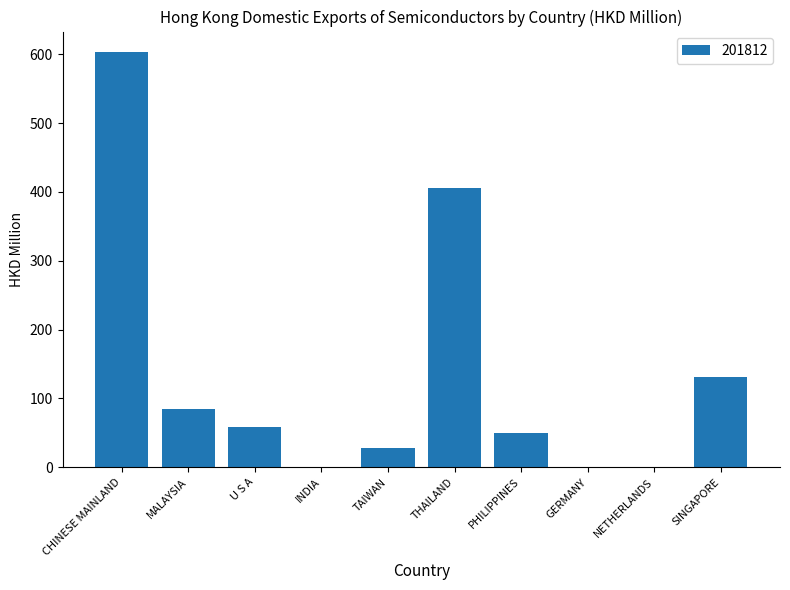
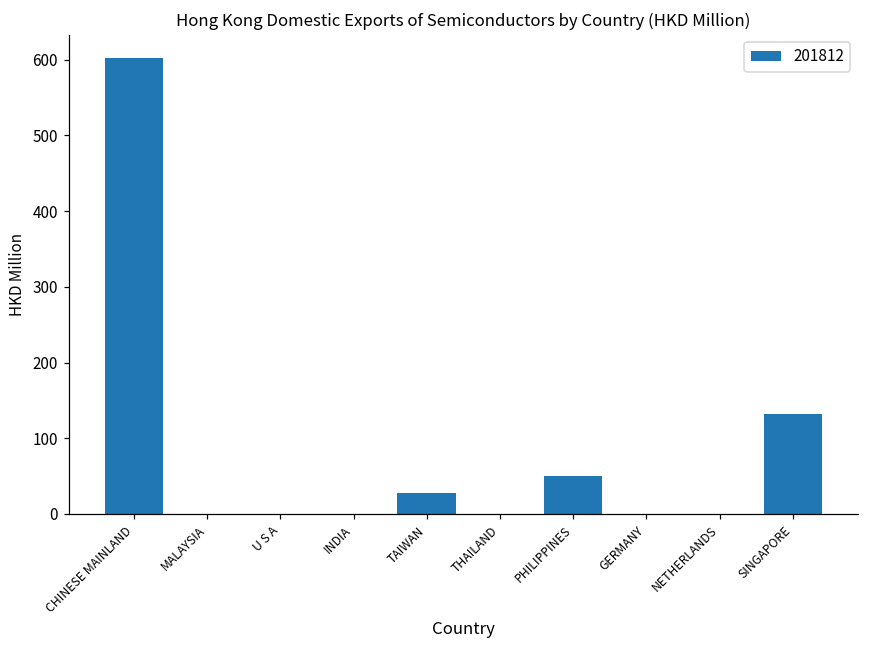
MALAYSIA: 80 -> 0
U S A: 60 -> 0
THAILAND: 410 -> 0
